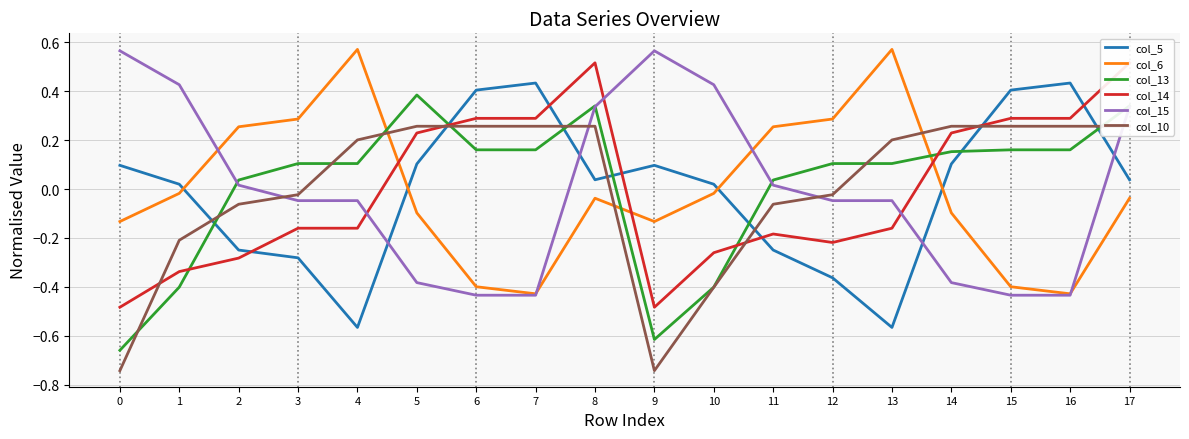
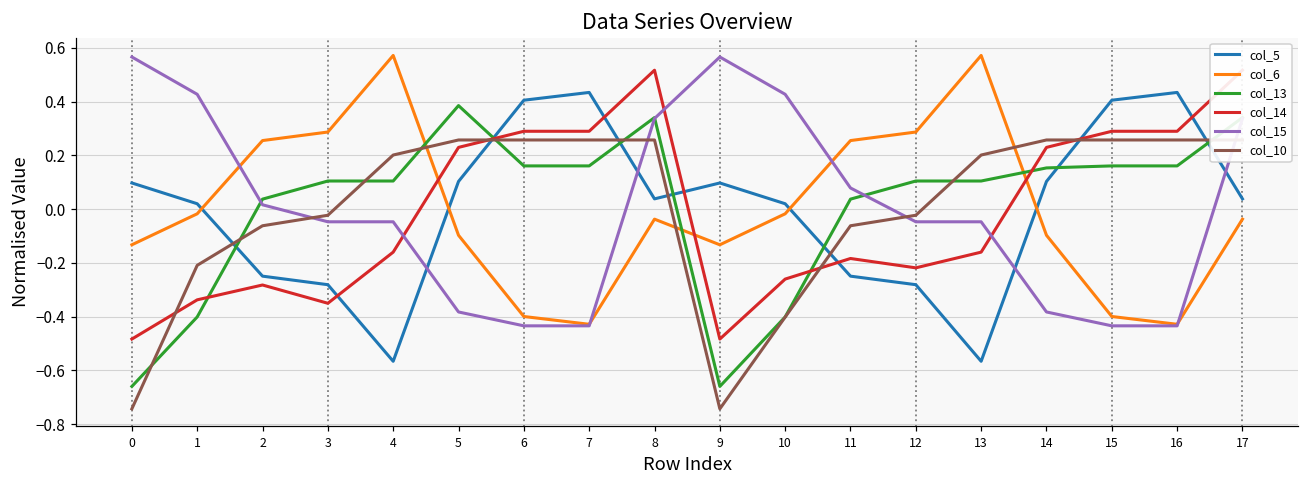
col_14, 3: -0.16 -> -0.35
col_13, 9: -0.62 -> -0.66
col_15, 11: 0.02 -> 0.08
col_5, 12: -0.36 -> -0.28
